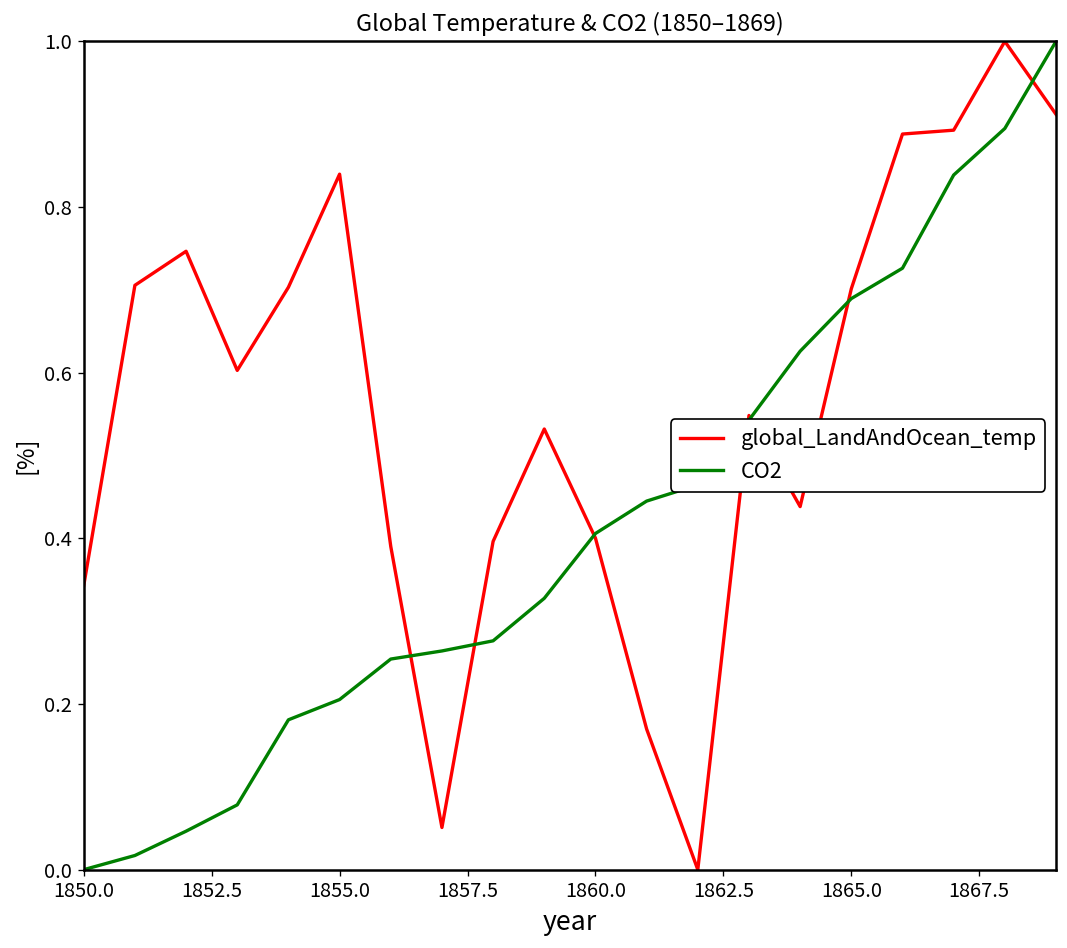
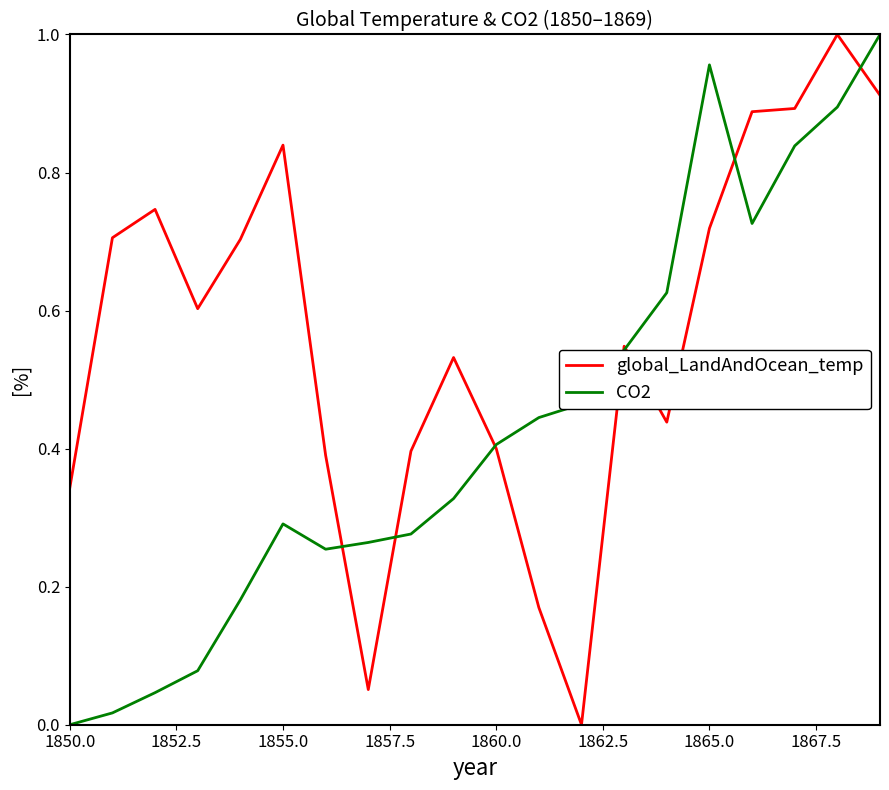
CO2, 1855.0: 0.21 -> 0.29
global_LandAndOcean_temp, 1865.0: 0.70 -> 0.72
CO2, 1865.0: 0.69 -> 0.96
